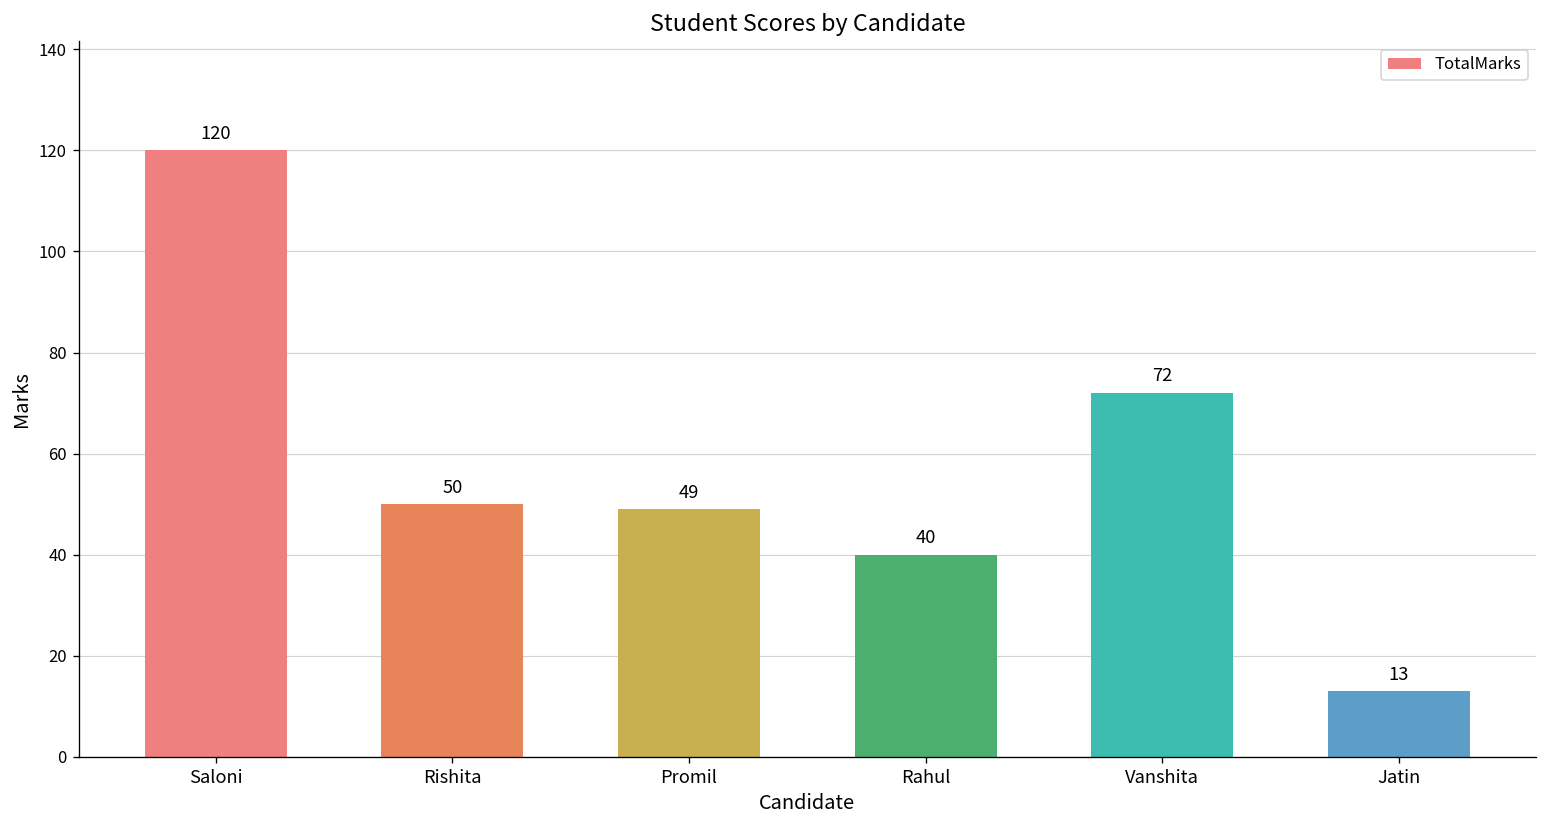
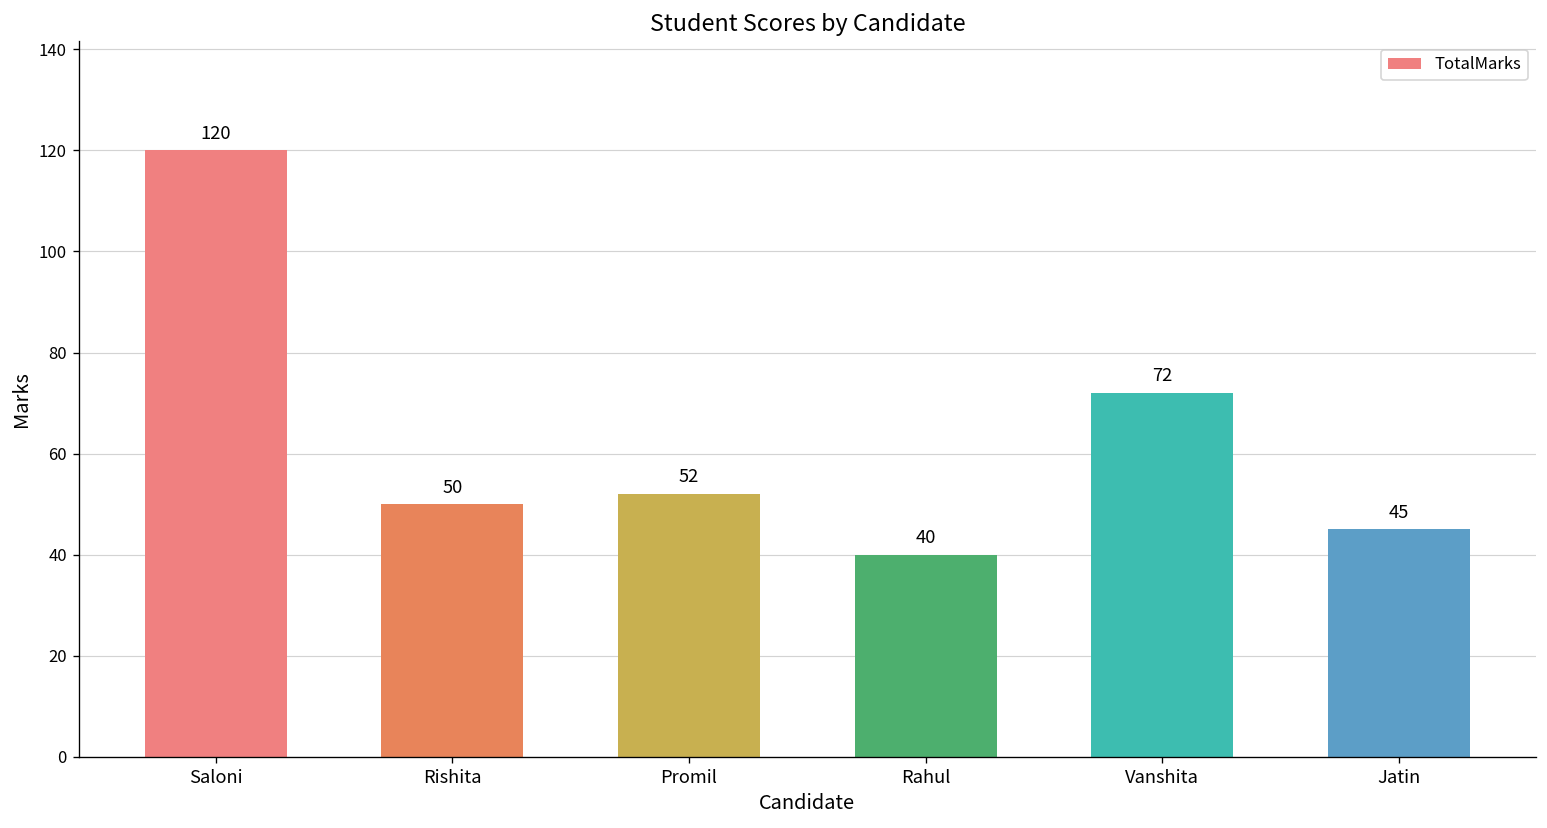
Promil: 49 -> 52
Jatin: 13 -> 45
